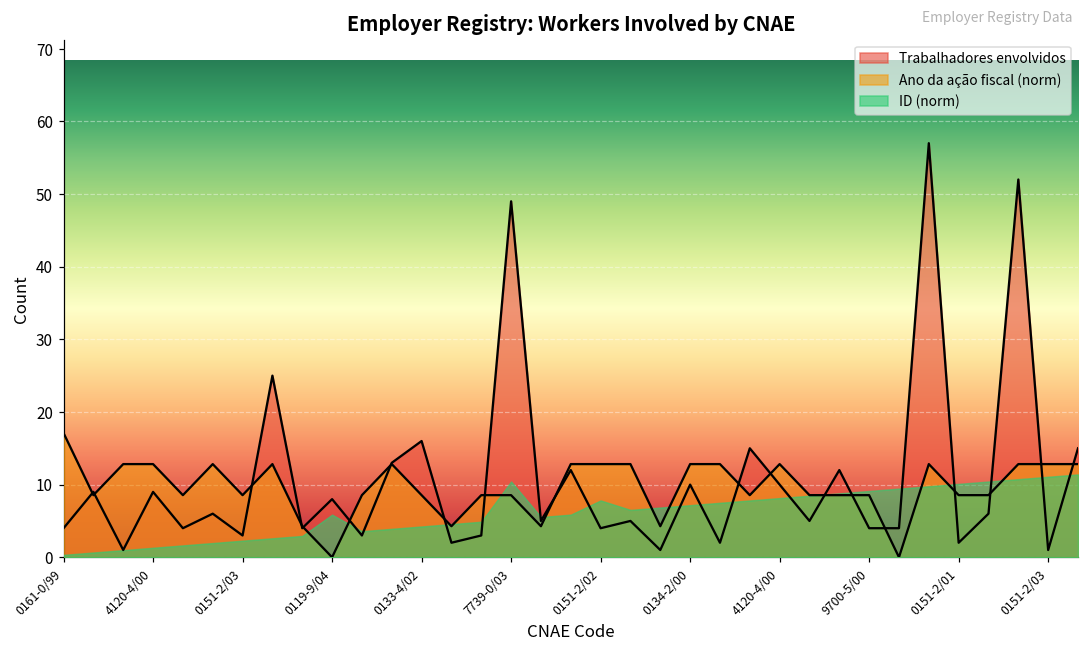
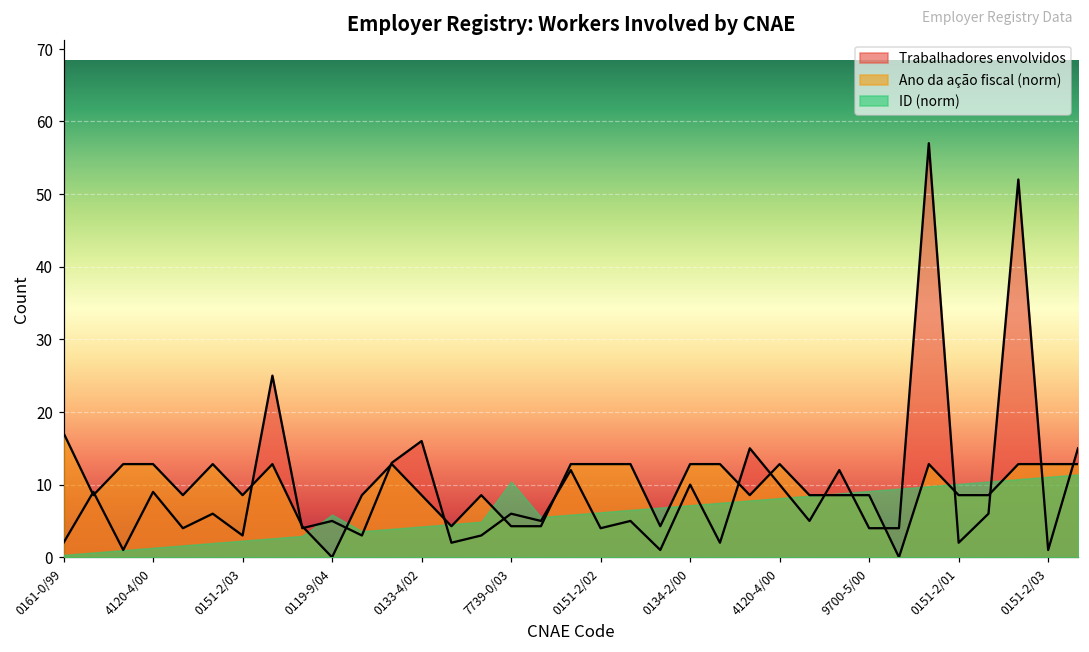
Trabalhadores envolvidos, 0161-0/99: 4 -> 2
Trabalhadores envolvidos, 0119-9/04: 8 -> 5
Trabalhadores envolvidos, 7739-0/03: 49 -> 6
Ano da ação fiscal (norm), 7739-0/03: 9 -> 4
ID (norm), 0151-2/02: 8 -> 6
